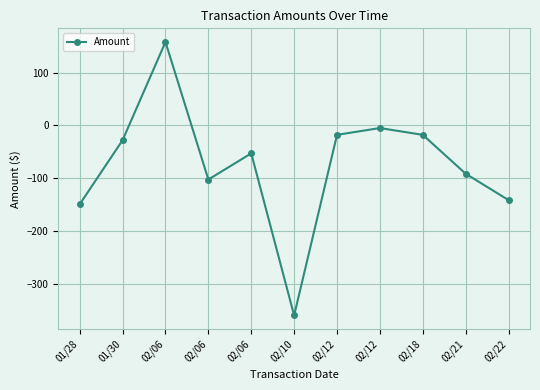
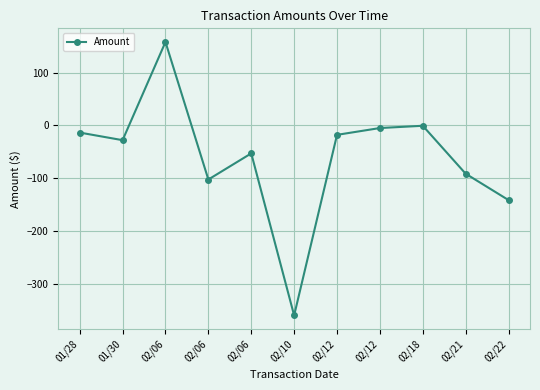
01/28: -150 -> -10
02/18: -20 -> 0
